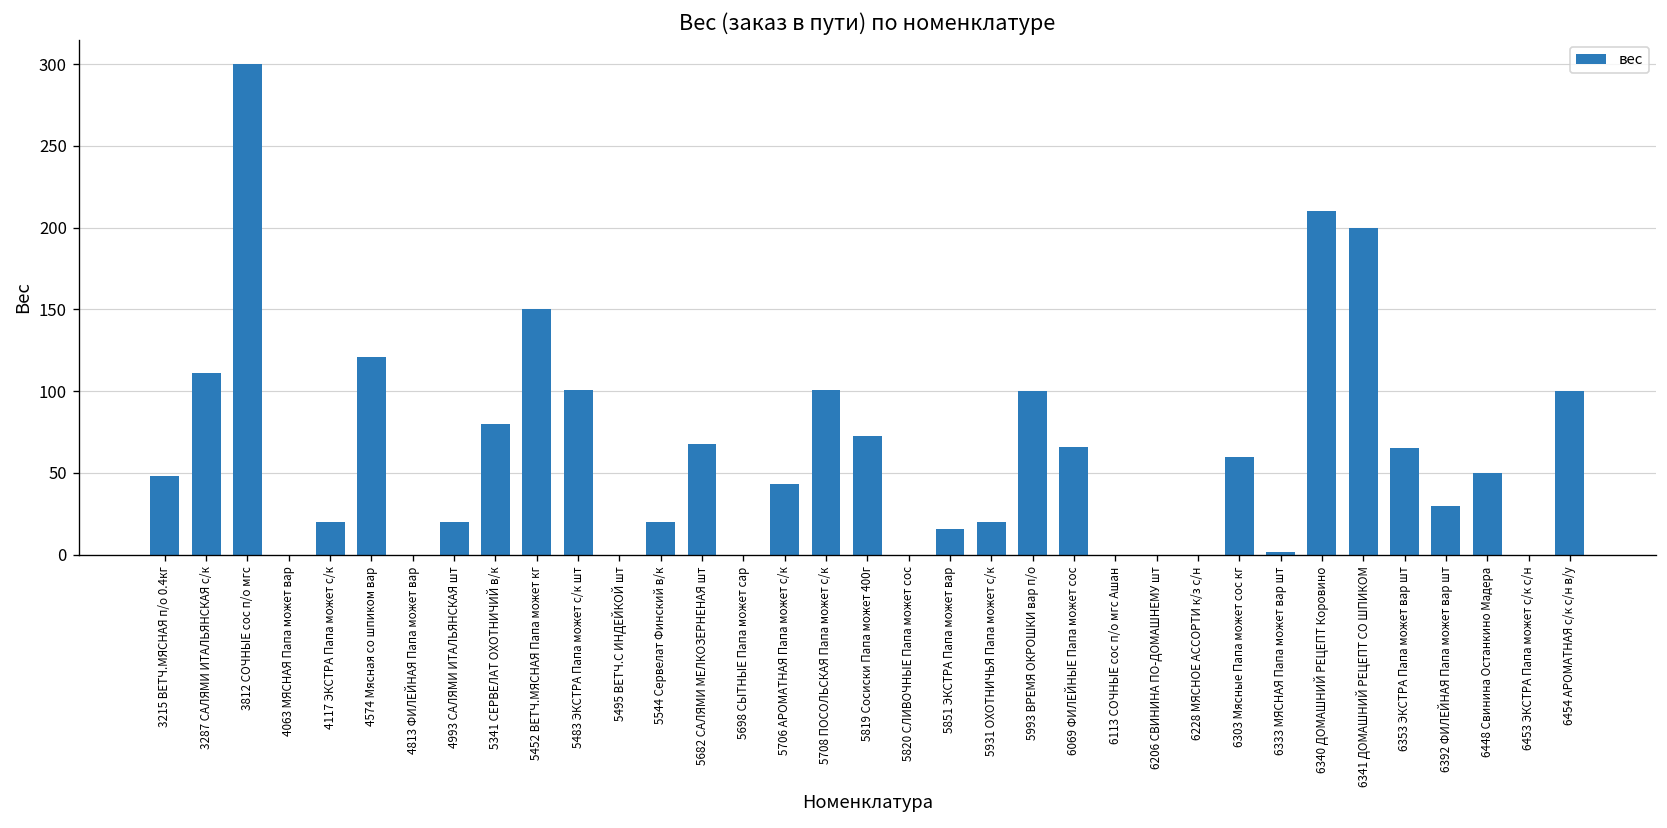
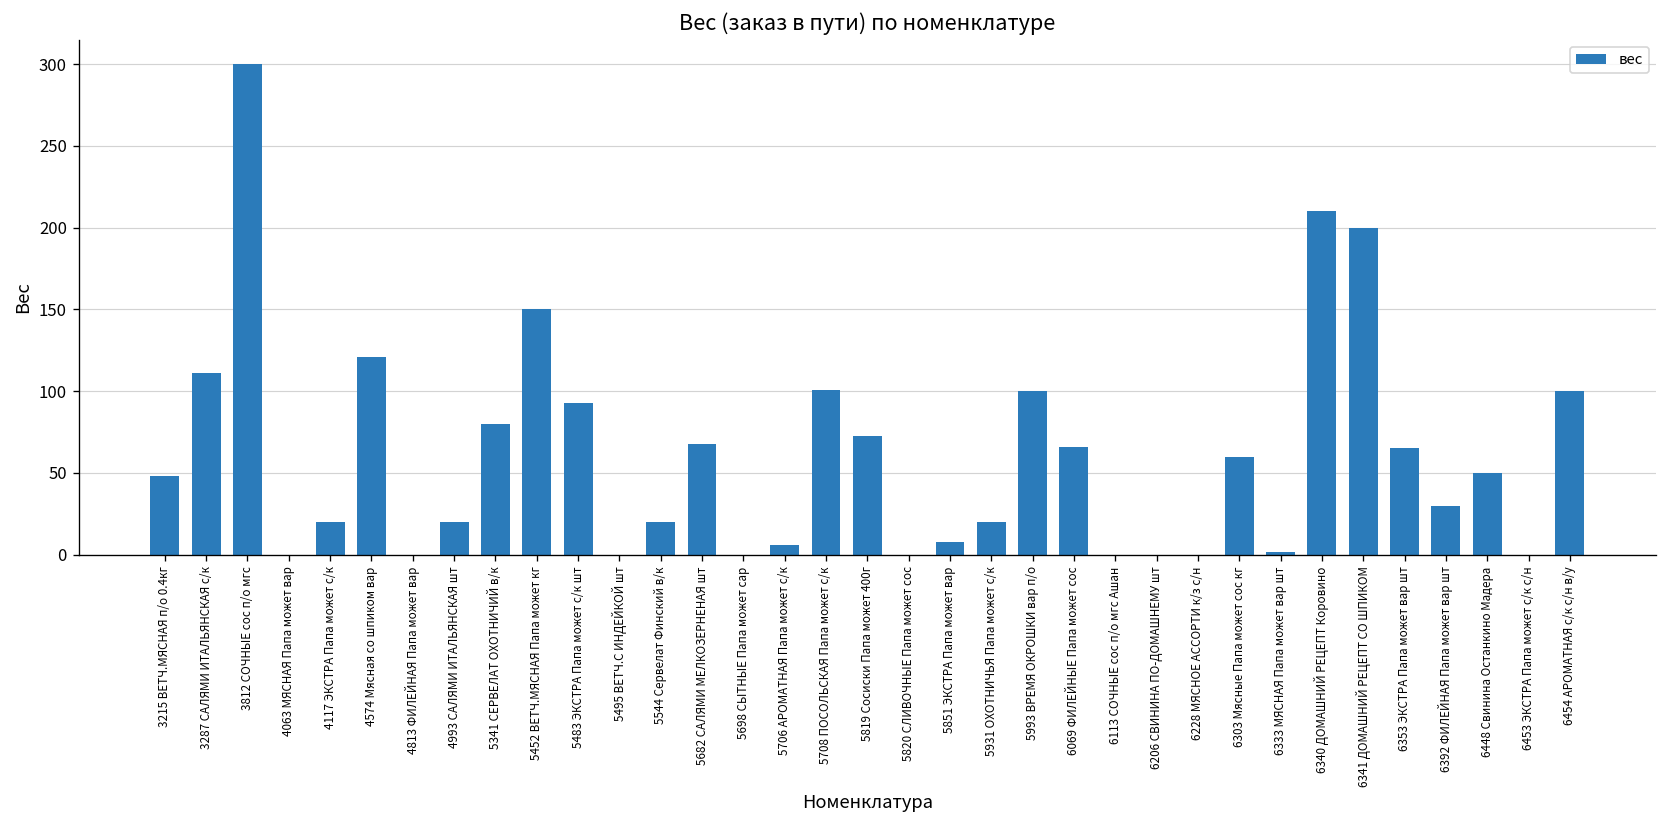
5483 ЭКСТРА Папа может с/к шт: 101 -> 93
5706 АРОМАТНАЯ Папа может с/к: 43 -> 6
5851 ЭКСТРА Папа может вар: 16 -> 8
